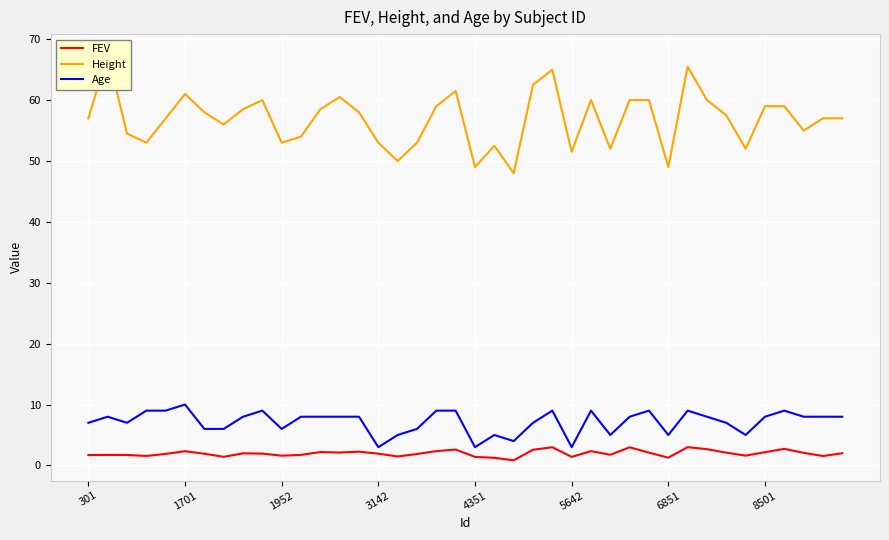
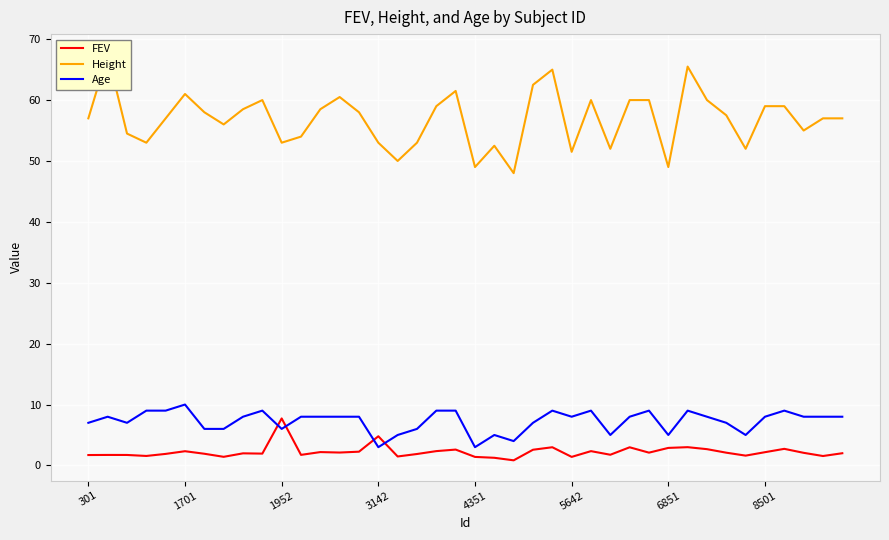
FEV, 1952: 2 -> 8
FEV, 3142: 2 -> 5
Age, 5642: 3 -> 8
FEV, 6851: 1 -> 3
